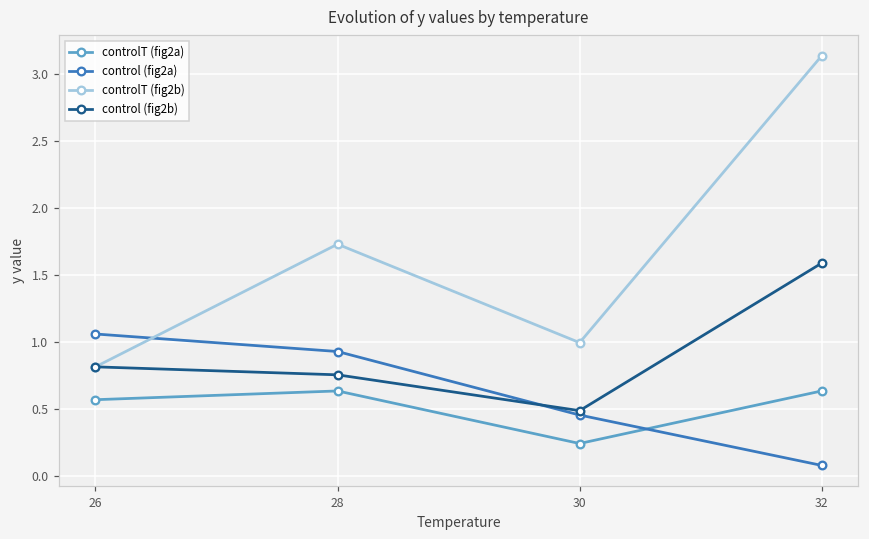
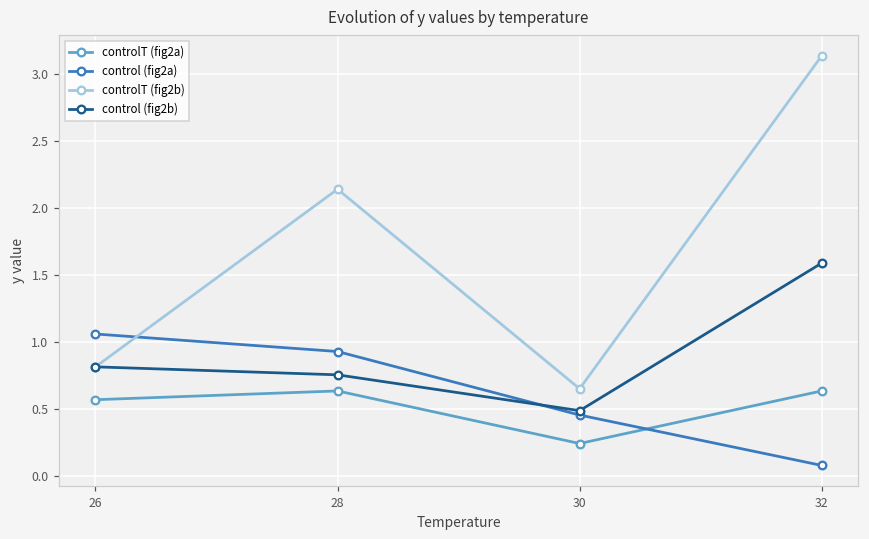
controlT (fig2b), 28: 1.73 -> 2.14
controlT (fig2b), 30: 0.99 -> 0.65
